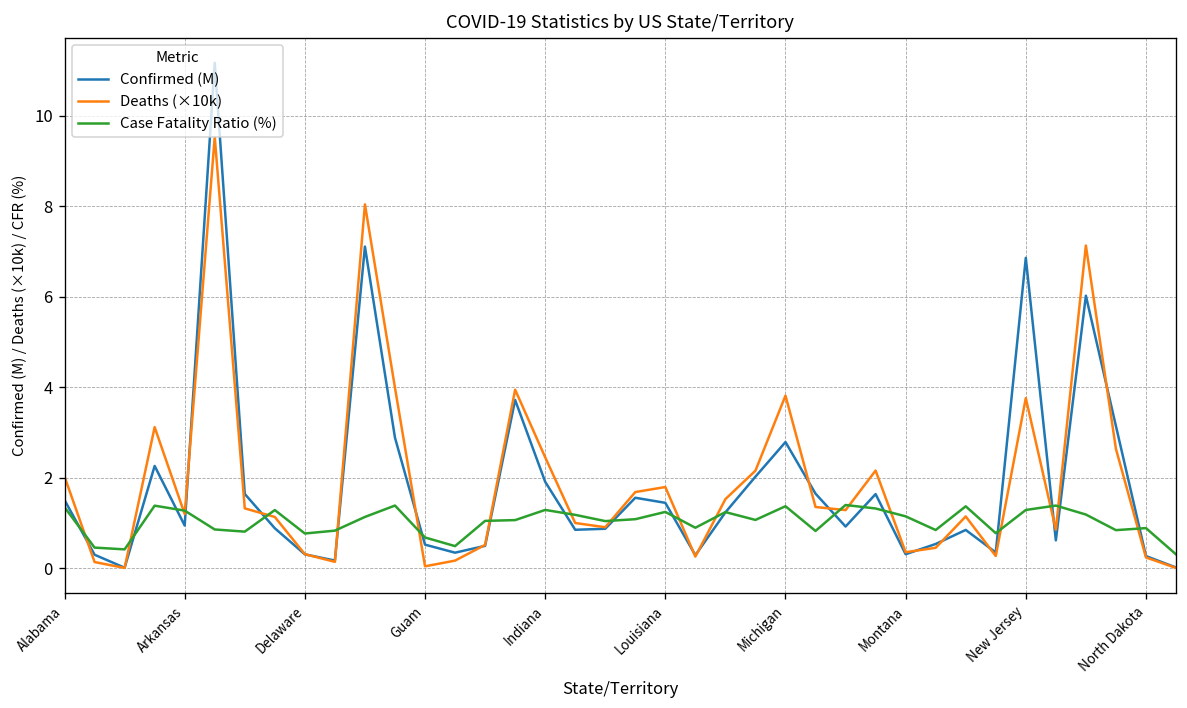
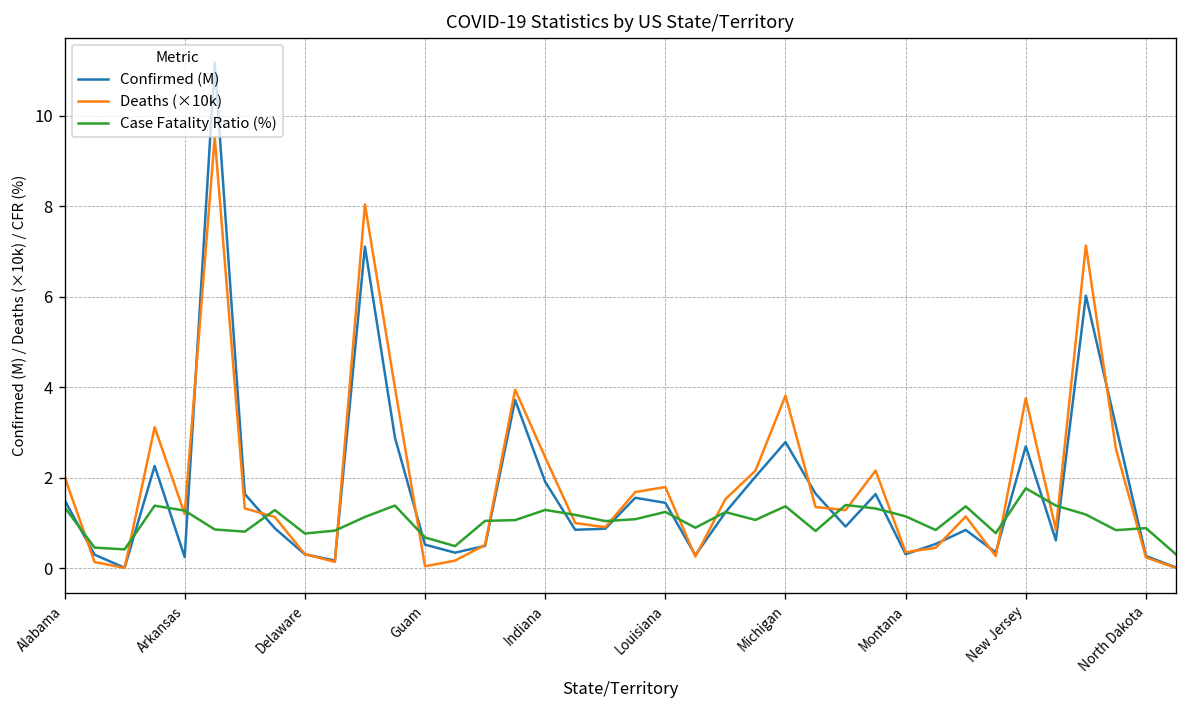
Confirmed (M), Arkansas: 0.9 -> 0.2
Confirmed (M), New Jersey: 6.9 -> 2.7
Case Fatality Ratio (%), New Jersey: 1.3 -> 1.8
